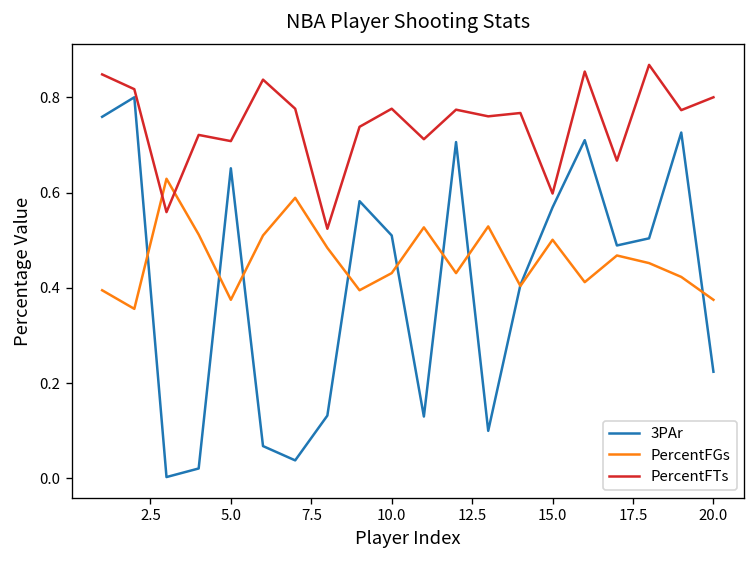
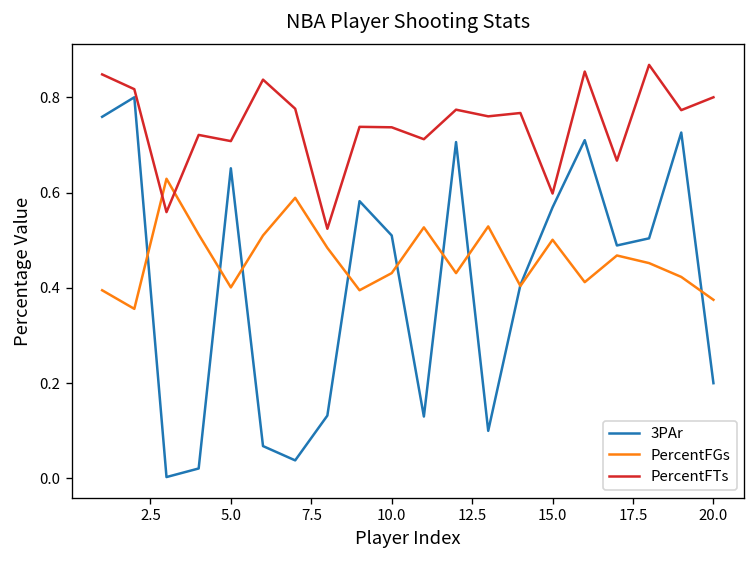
PercentFGs, 5.0: 0.38 -> 0.40
PercentFTs, 10.0: 0.78 -> 0.74
3PAr, 20.0: 0.22 -> 0.20
